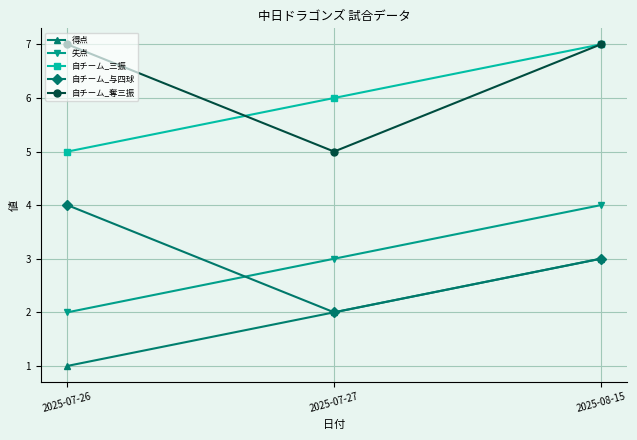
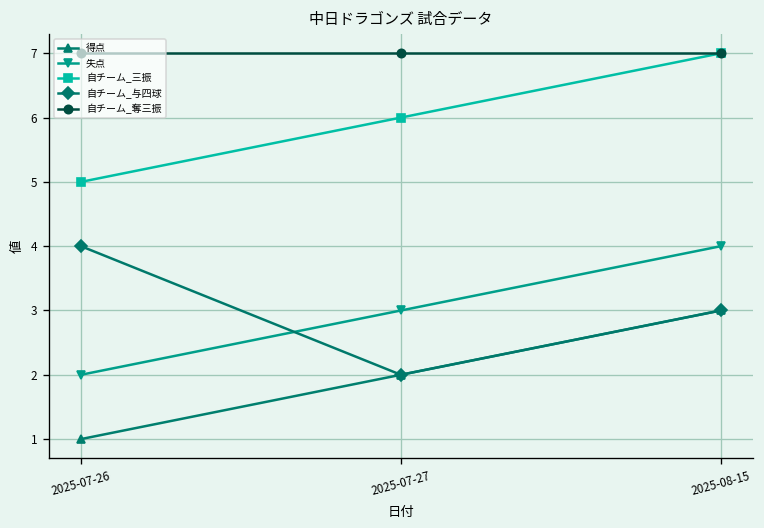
自チーム_奪三振, 2025-07-27: 5 -> 7
